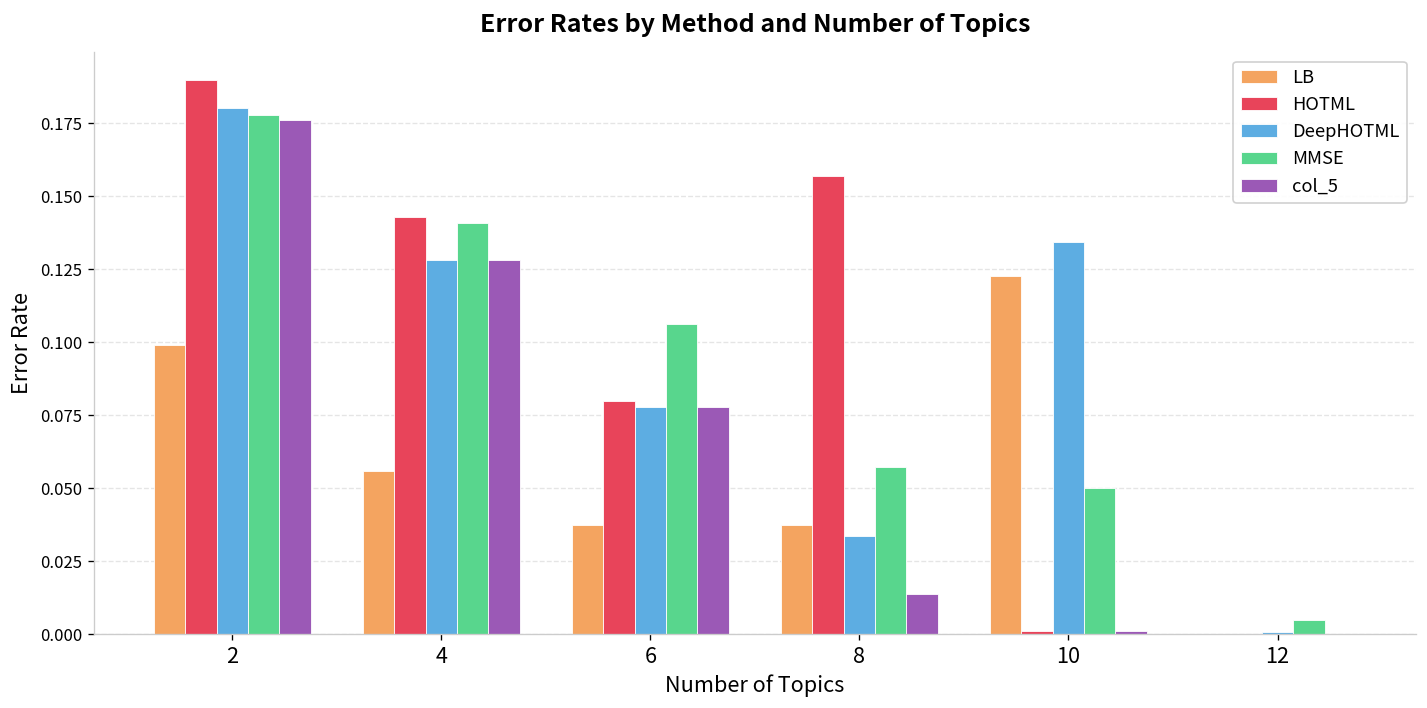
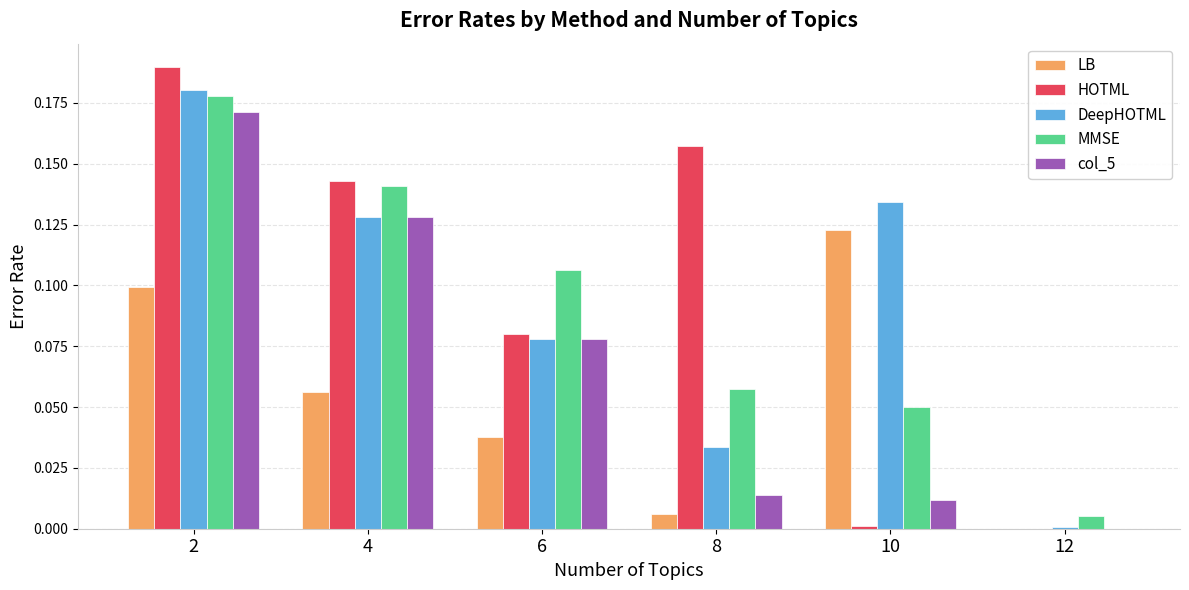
col_5, 2: 0.176 -> 0.171
LB, 8: 0.037 -> 0.006
col_5, 10: 0.001 -> 0.012
